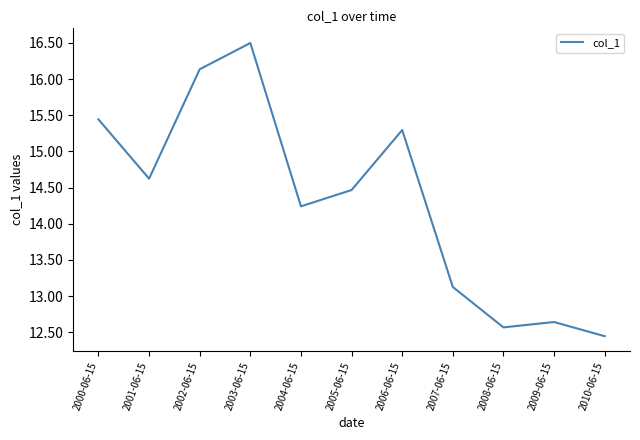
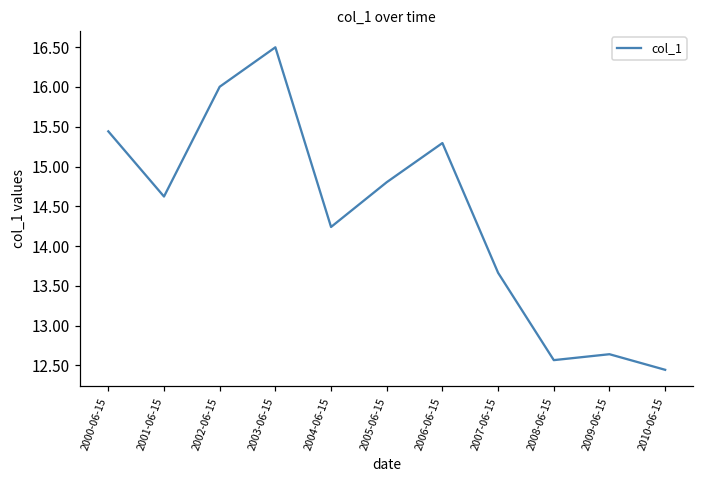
2002-06-15: 16.1 -> 16.0
2005-06-15: 14.5 -> 14.8
2007-06-15: 13.1 -> 13.7
